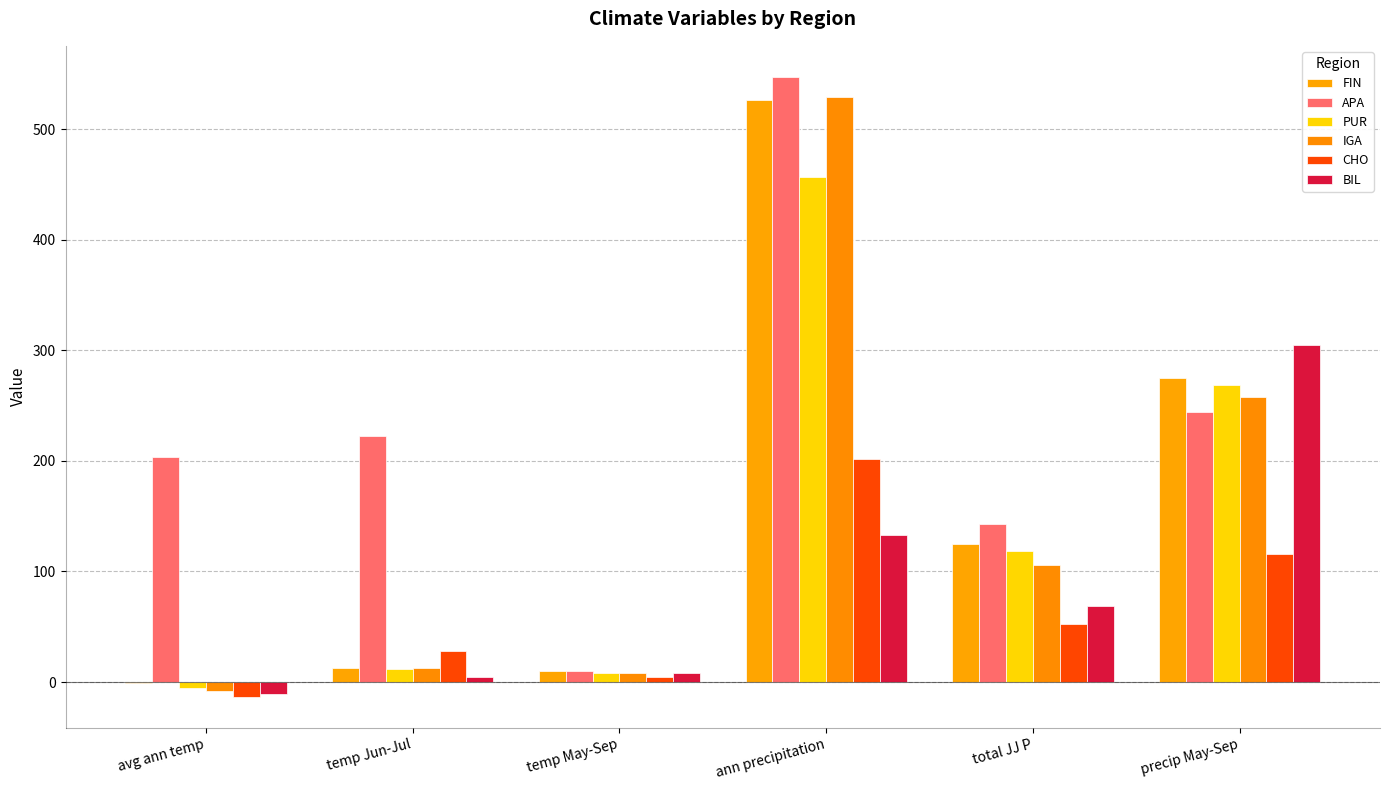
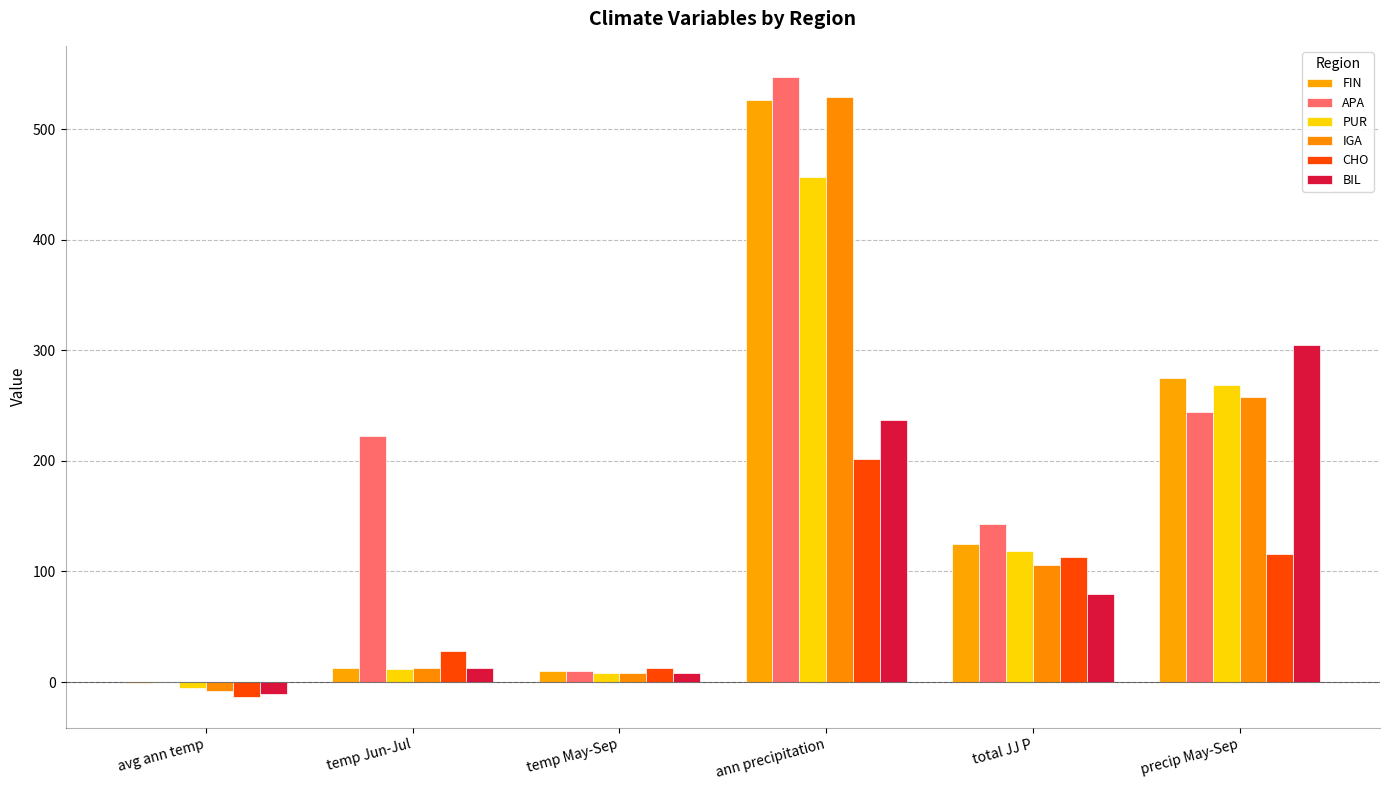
APA, avg ann temp: 203 -> 0
BIL, temp Jun-Jul: 5 -> 13
CHO, temp May-Sep: 4 -> 13
BIL, ann precipitation: 133 -> 237
CHO, total JJ P: 52 -> 113
BIL, total JJ P: 69 -> 79
